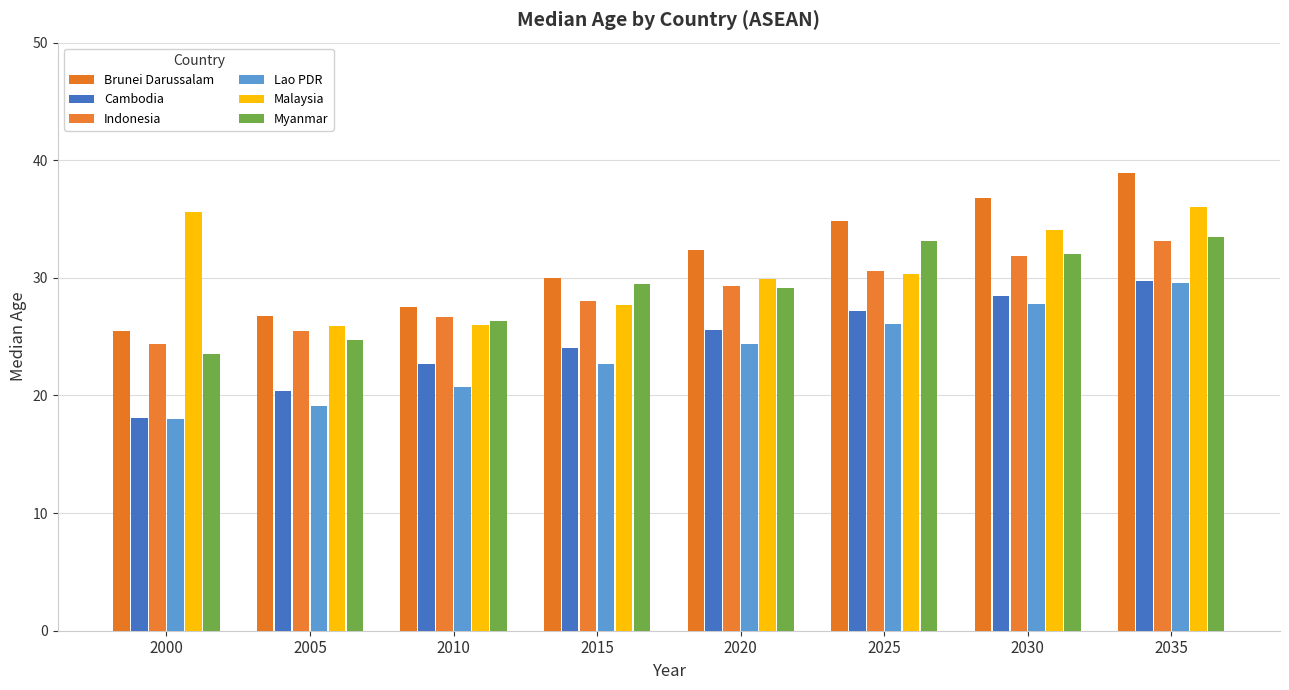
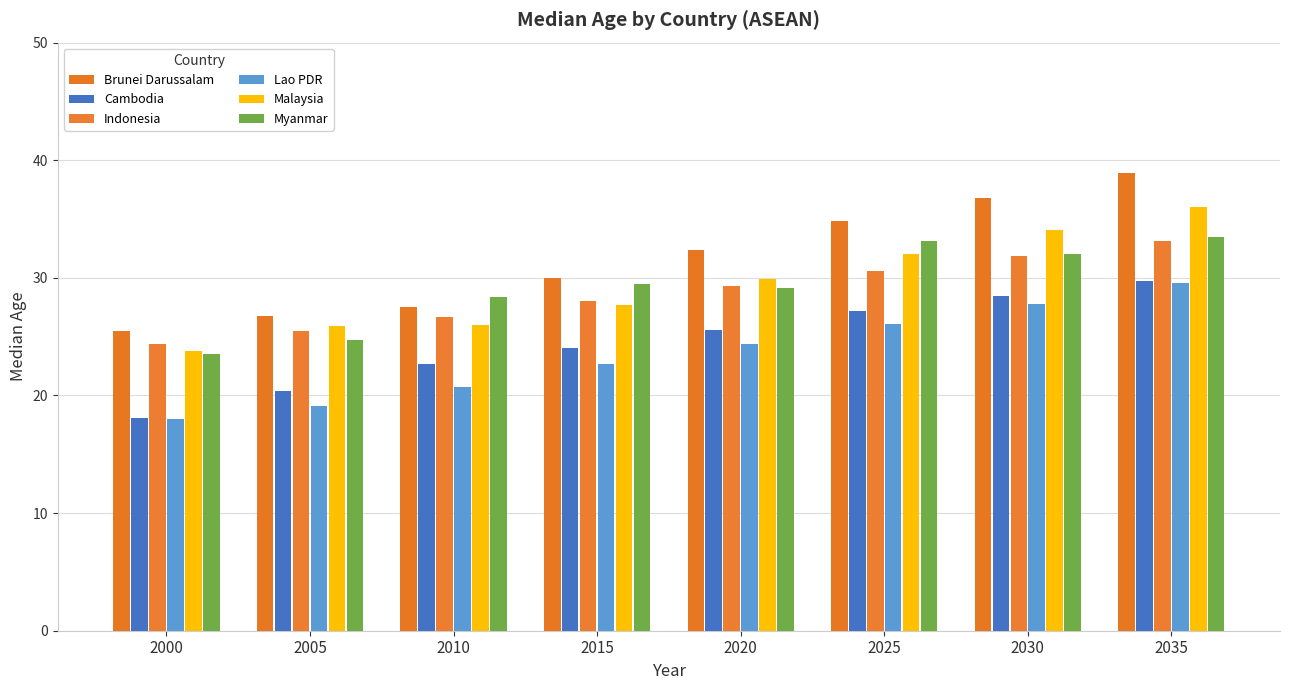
Malaysia, 2000: 35.6 -> 23.8
Myanmar, 2010: 26.3 -> 28.4
Malaysia, 2025: 30.3 -> 32.0
